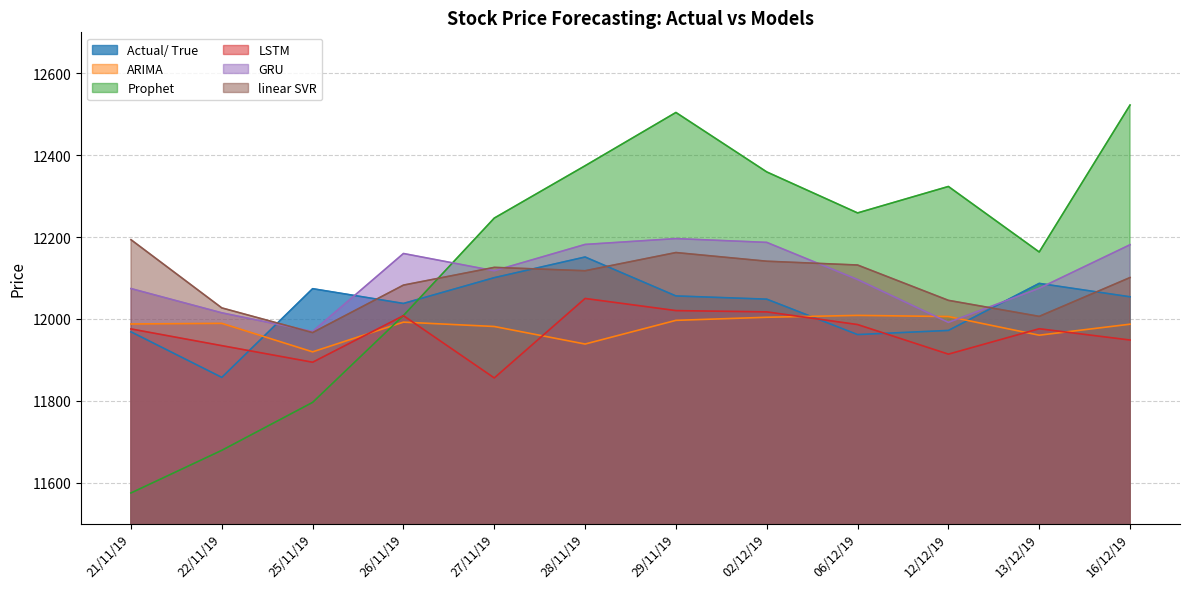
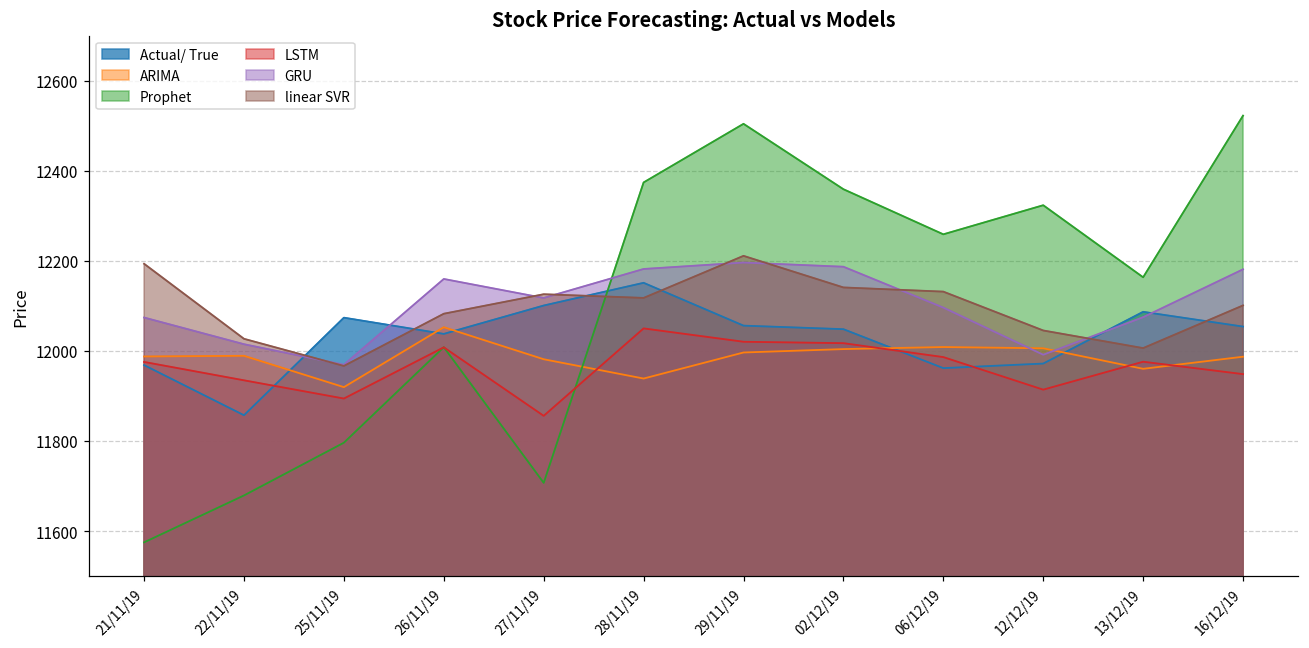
ARIMA, 26/11/19: 11990 -> 12050
Prophet, 27/11/19: 12250 -> 11710
linear SVR, 29/11/19: 12160 -> 12210
